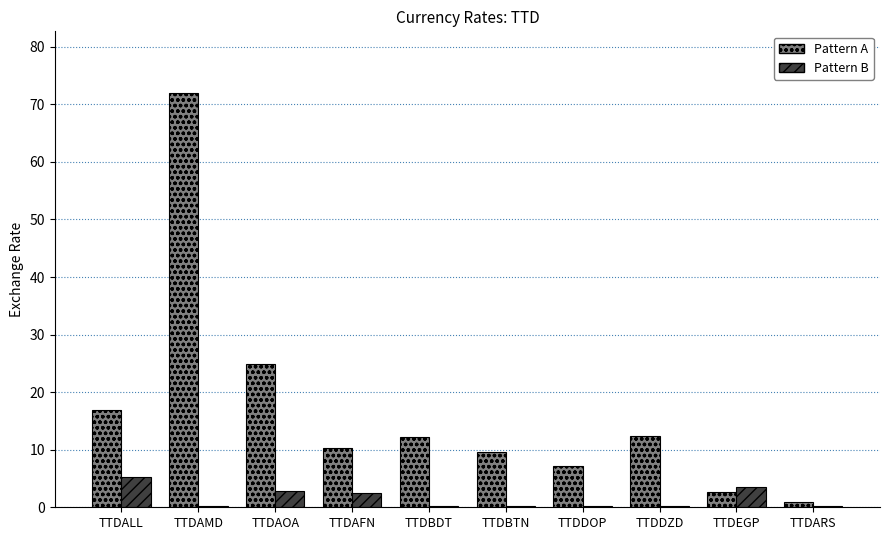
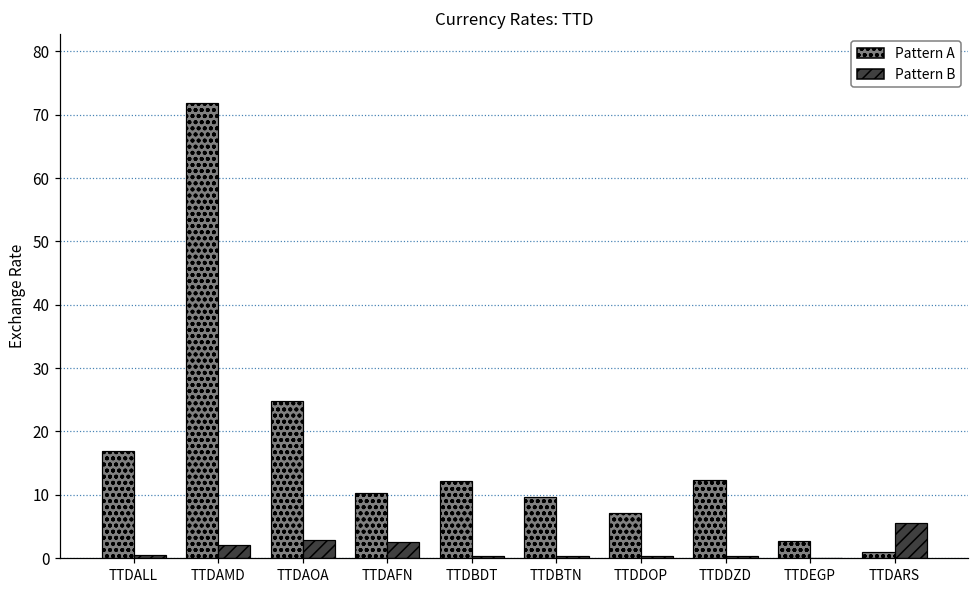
Pattern B, TTDALL: 5 -> 1
Pattern B, TTDAMD: 0 -> 2
Pattern B, TTDEGP: 4 -> 0
Pattern B, TTDARS: 0 -> 6
